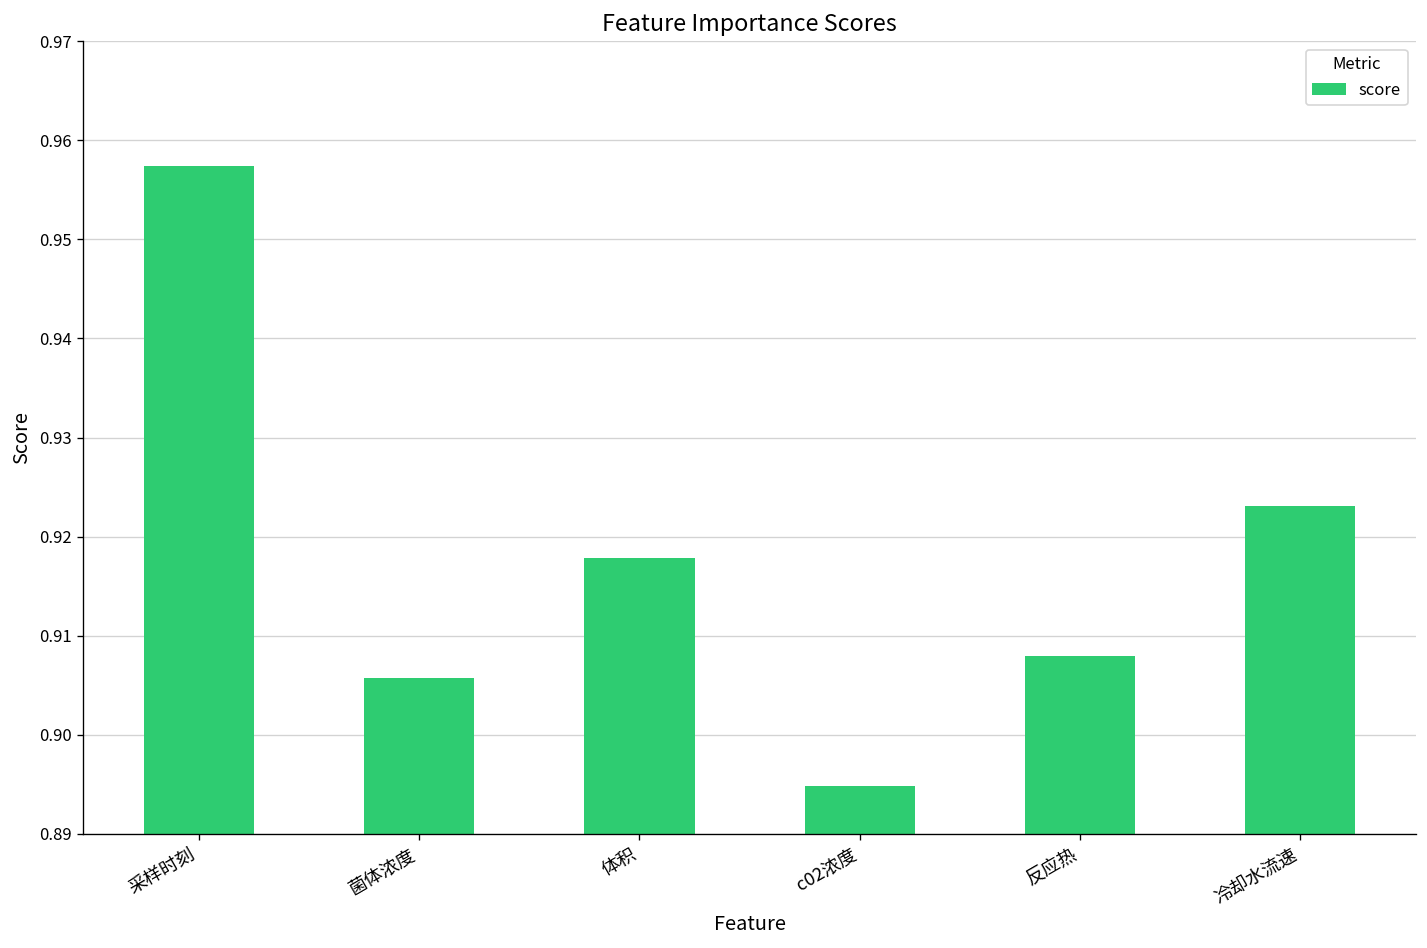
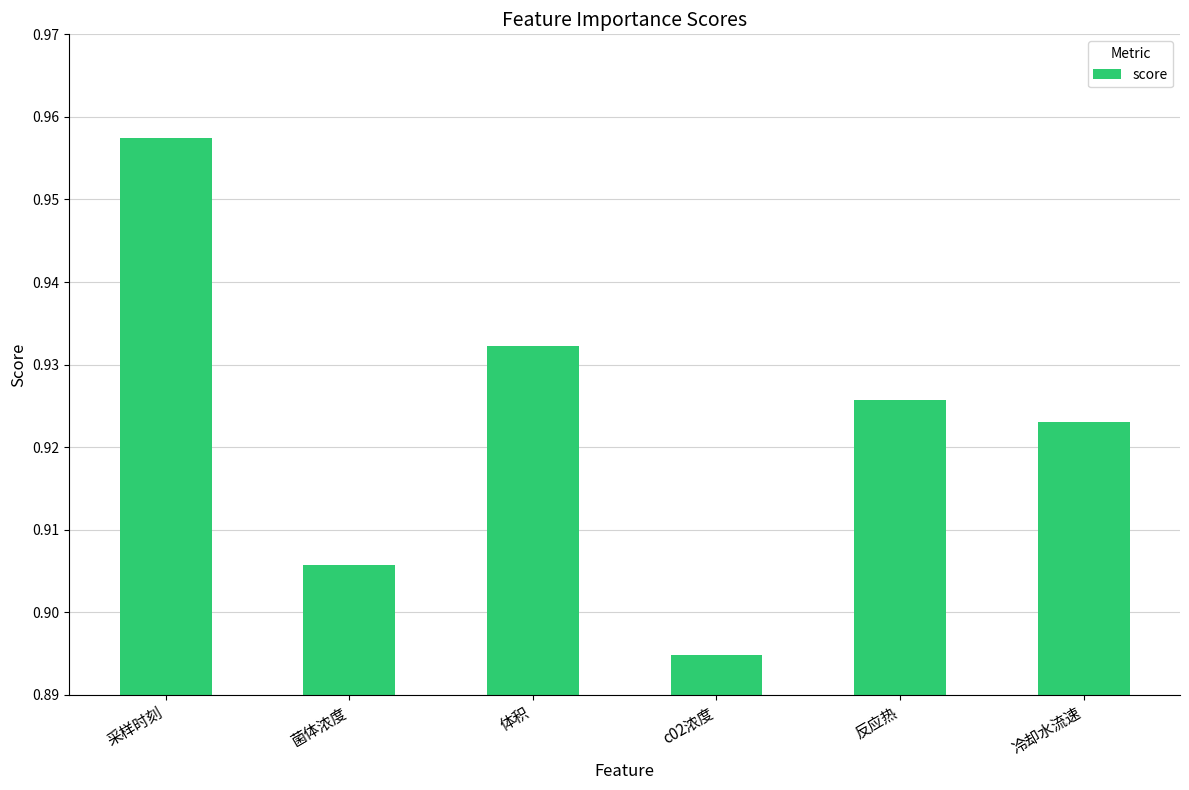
体积: 0.918 -> 0.932
反应热: 0.908 -> 0.926
